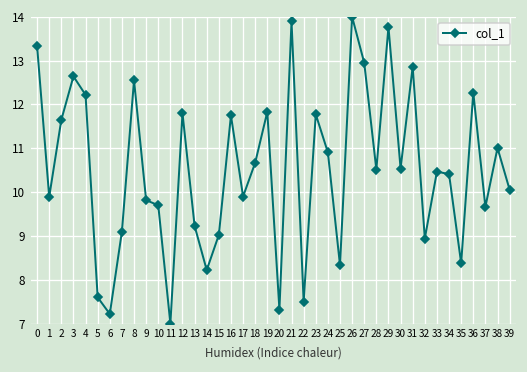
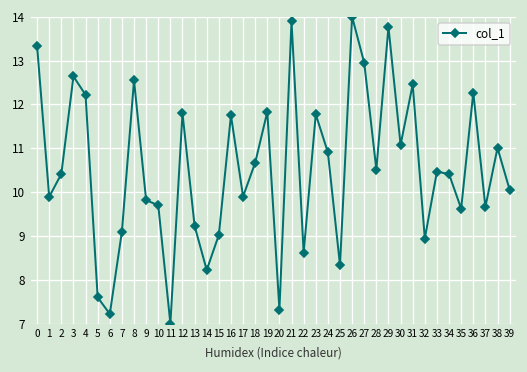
2: 11.6 -> 10.4
22: 7.5 -> 8.6
30: 10.5 -> 11.1
31: 12.9 -> 12.5
35: 8.4 -> 9.6
